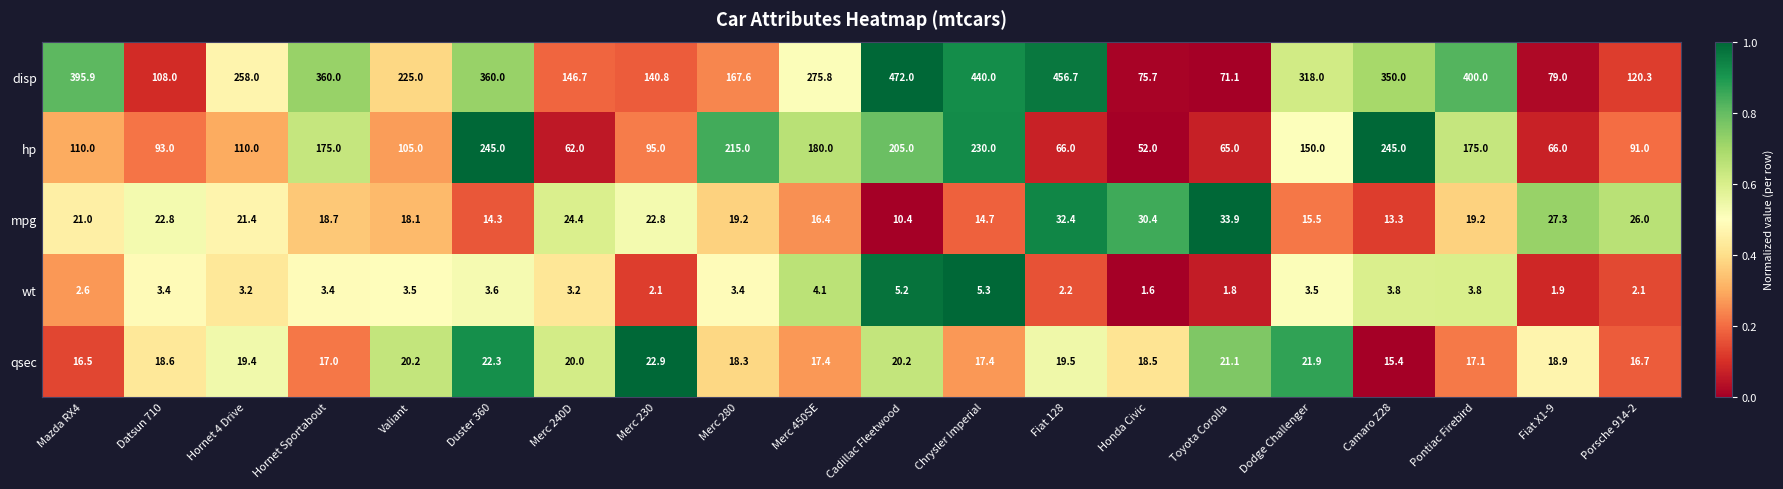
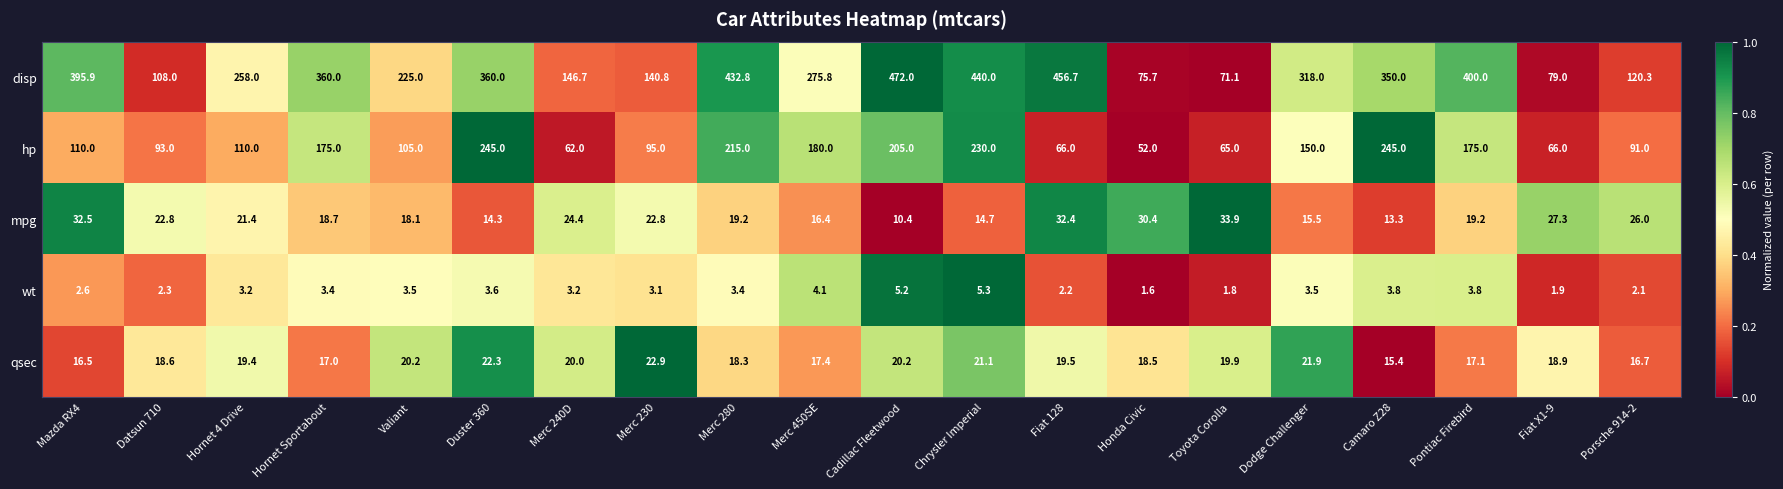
disp, Merc 280: 167.6 -> 432.8
mpg, Mazda RX4: 21.0 -> 32.5
wt, Datsun 710: 3.4 -> 2.3
wt, Merc 230: 2.1 -> 3.1
qsec, Chrysler Imperial: 17.4 -> 21.1
qsec, Toyota Corolla: 21.1 -> 19.9
